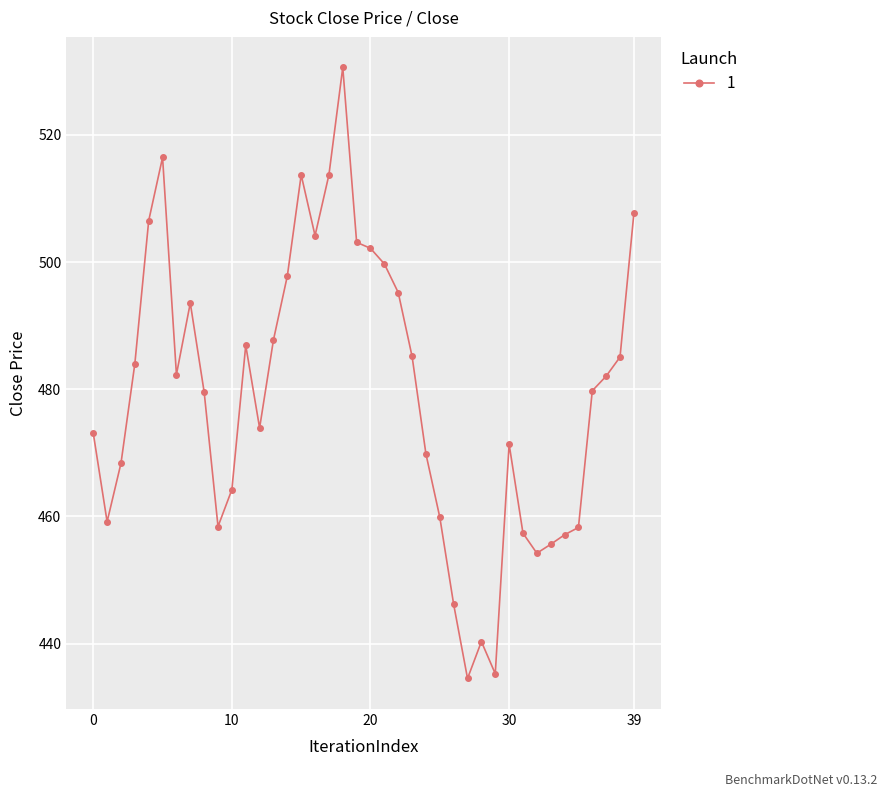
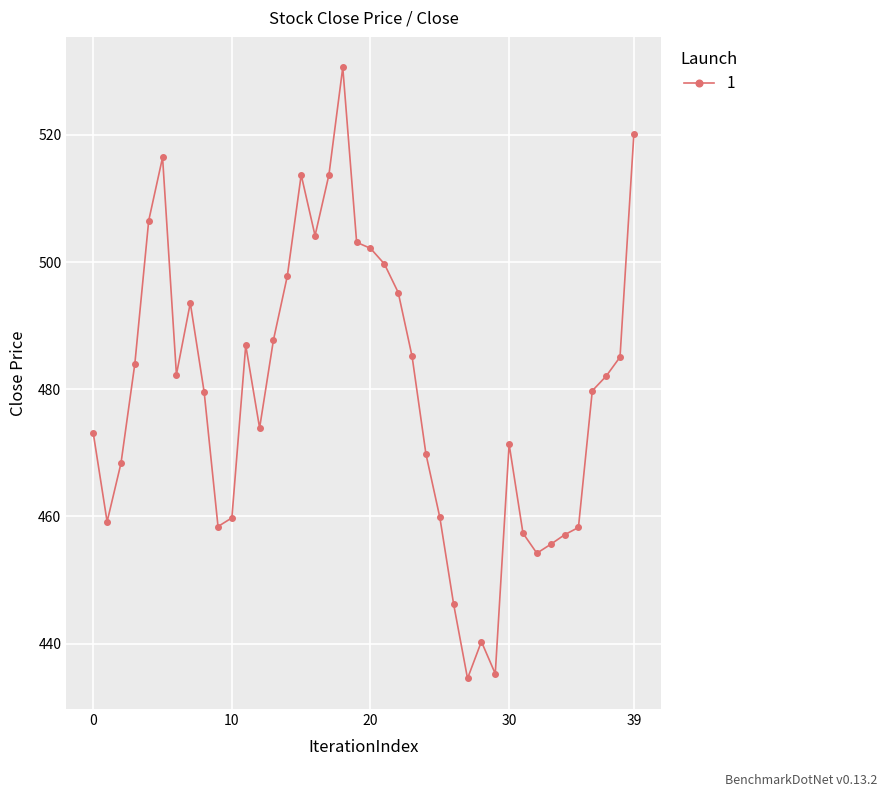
10: 464 -> 460
39: 508 -> 520
